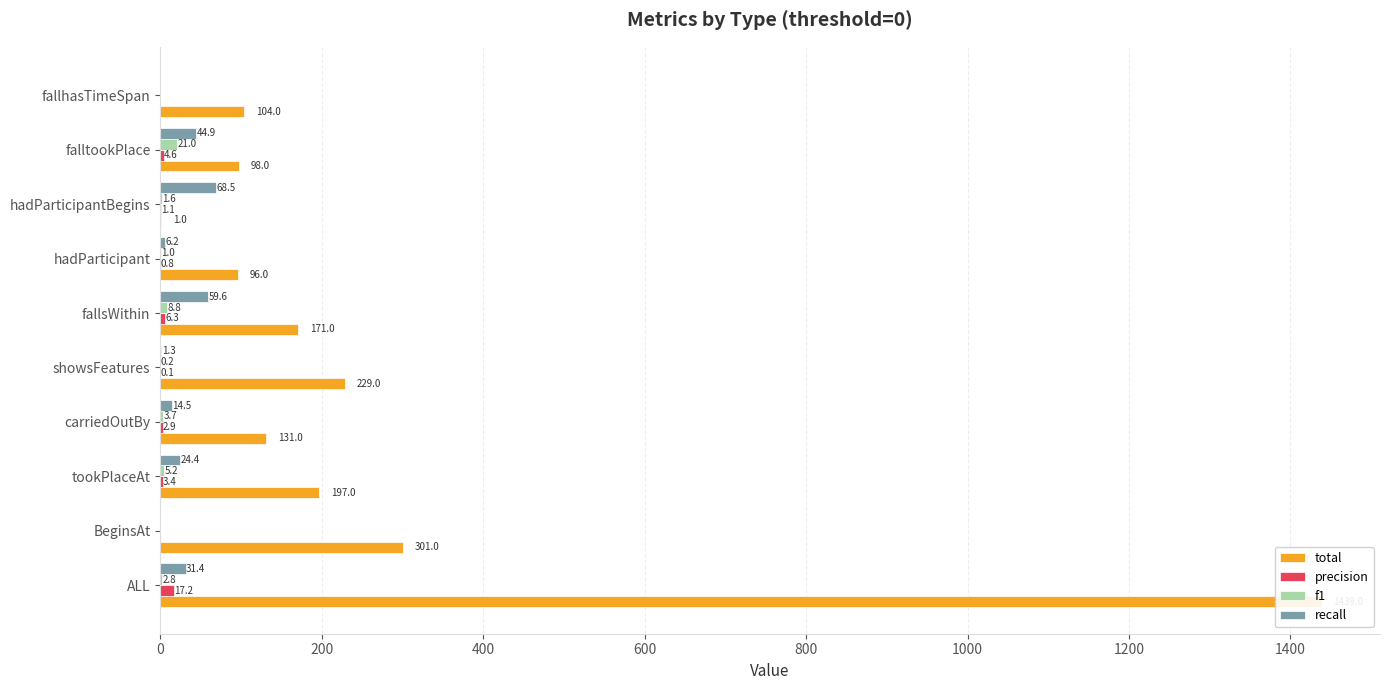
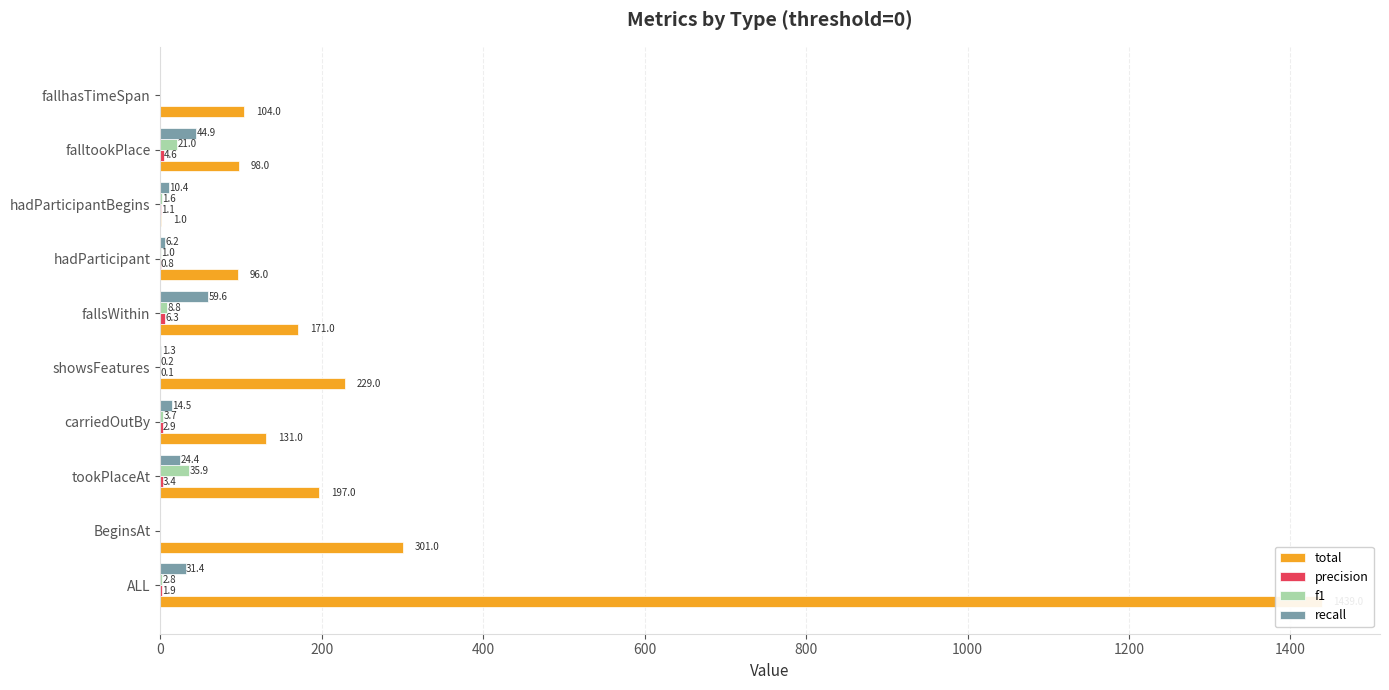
recall, hadParticipantBegins: 68.5 -> 10.4
f1, tookPlaceAt: 5.2 -> 35.9
precision, ALL: 17.2 -> 1.9
